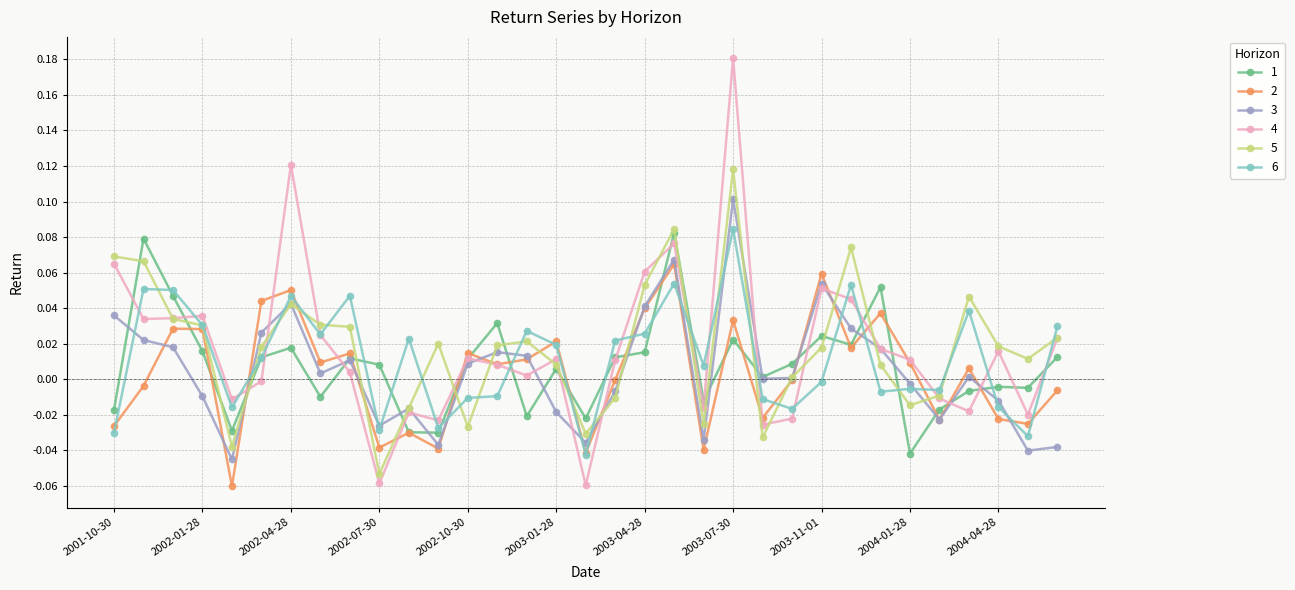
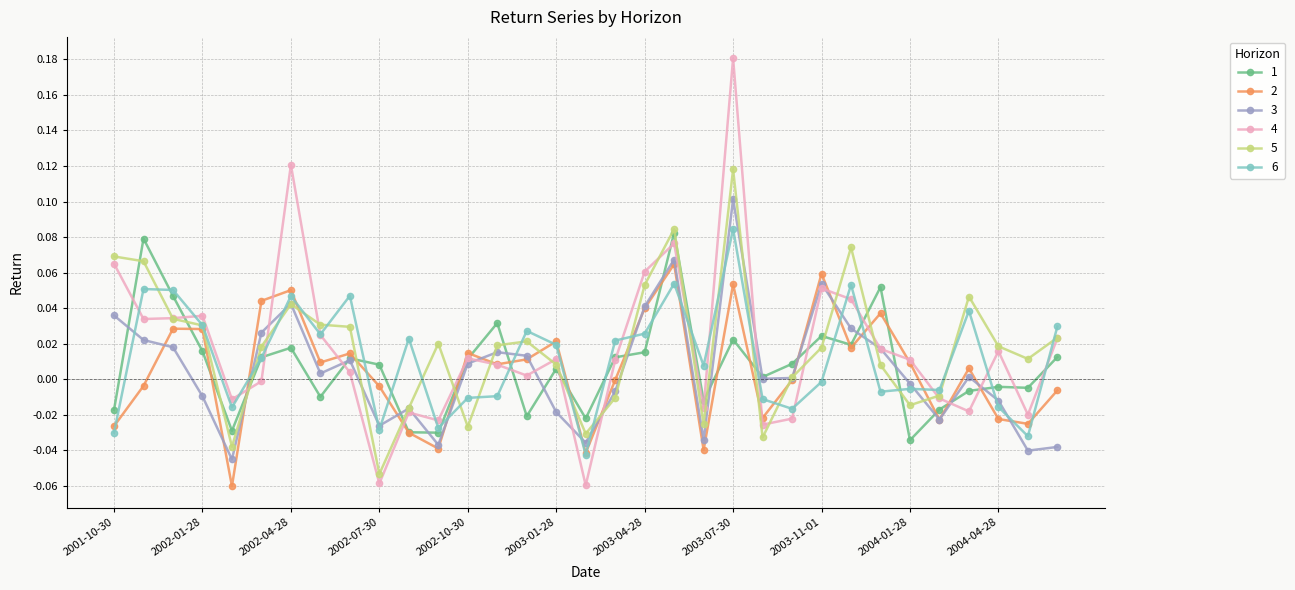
2, 2002-07-30: -0.038 -> -0.004
2, 2003-07-30: 0.033 -> 0.053
1, 2004-01-28: -0.042 -> -0.034
